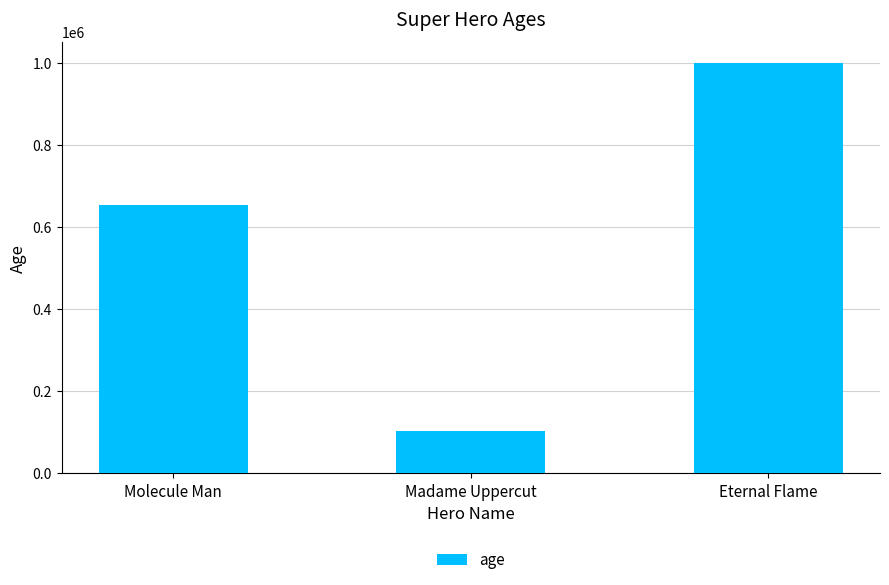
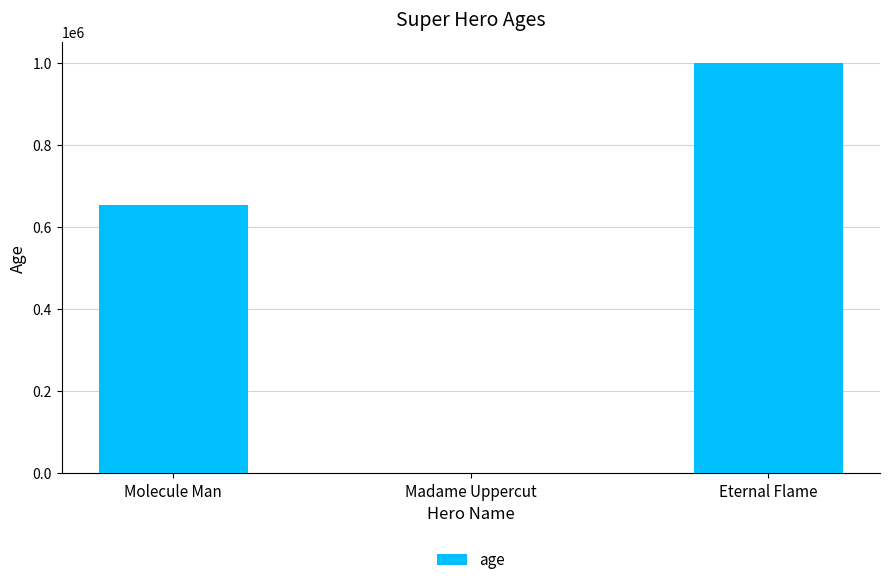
Madame Uppercut: 100000 -> 0
